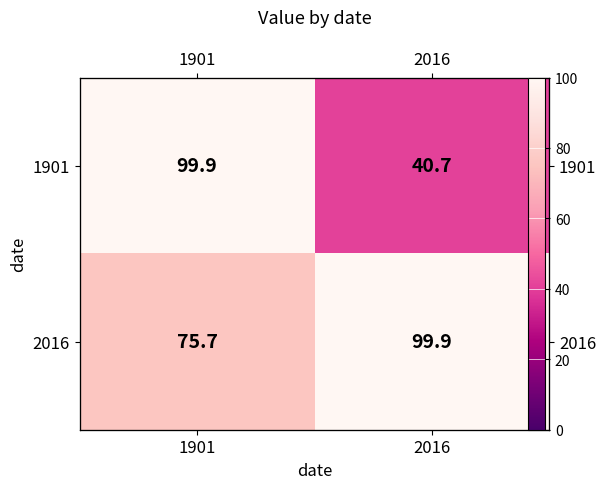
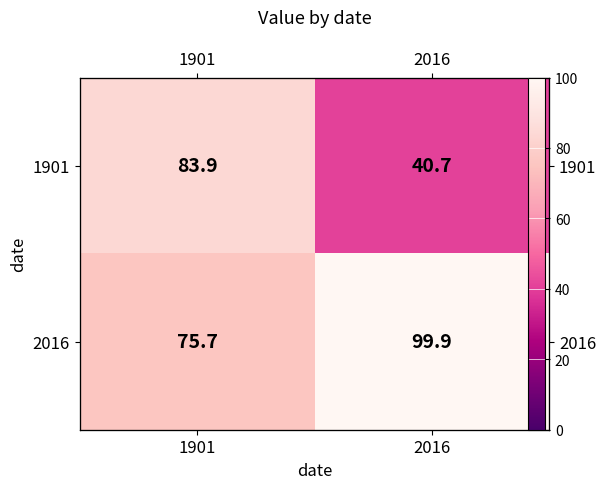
1901, 1901: 99.9 -> 83.9
